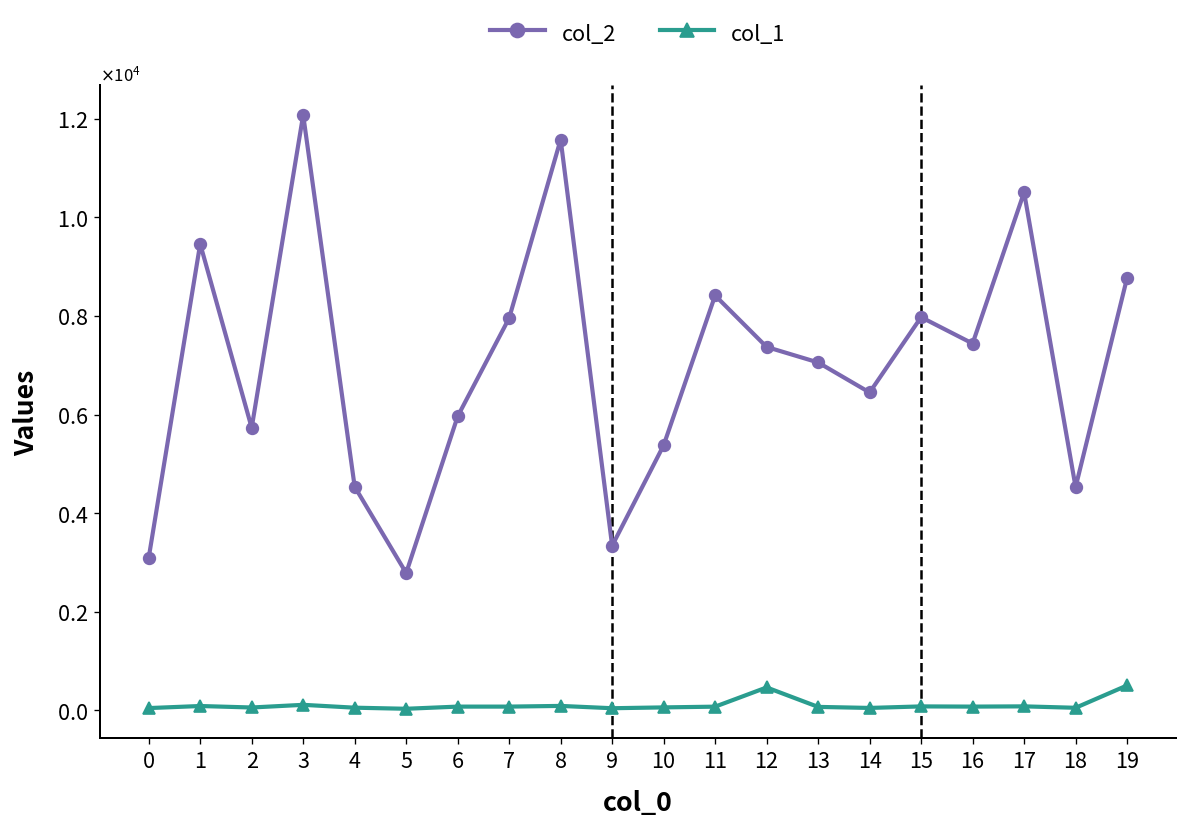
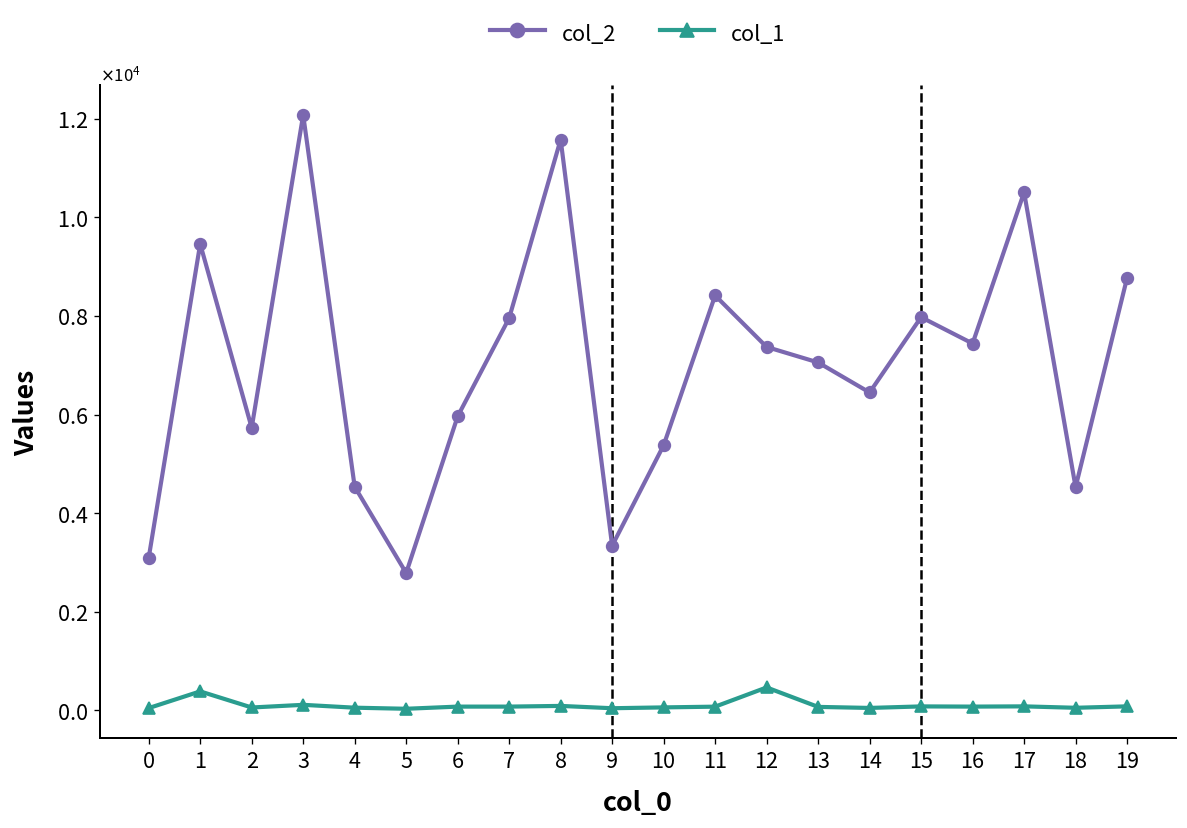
col_1, 1: 100 -> 400
col_1, 19: 500 -> 100
